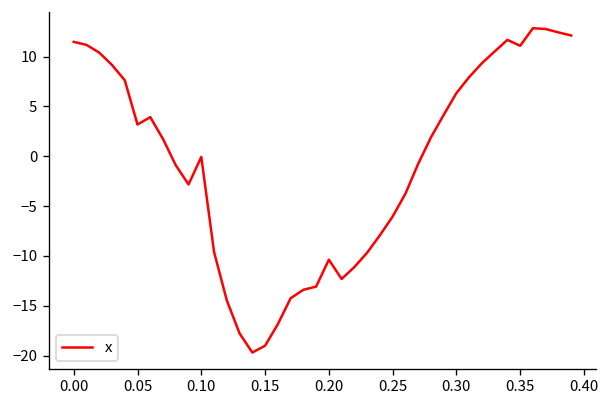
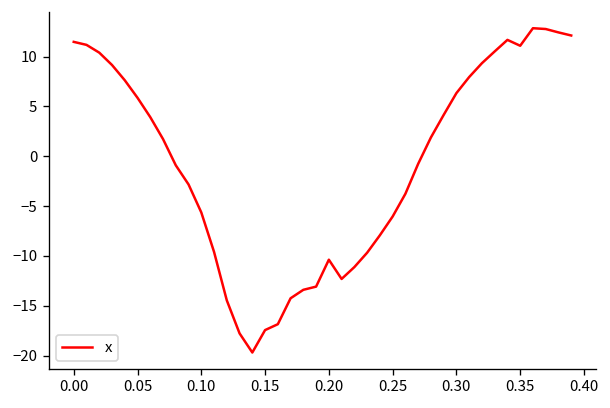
0.05: 3 -> 6
0.10: 0 -> -6
0.15: -19 -> -17
